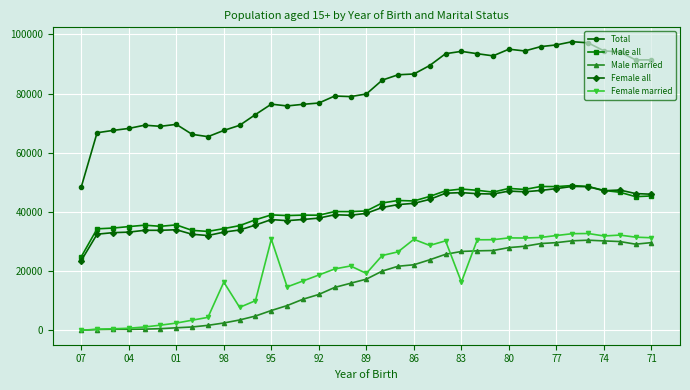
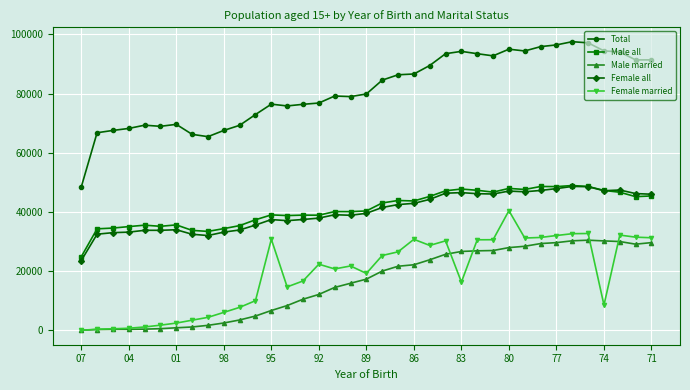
Female married, 98: 16000 -> 6000
Female married, 92: 19000 -> 22000
Female married, 80: 31000 -> 40000
Female married, 74: 32000 -> 9000
